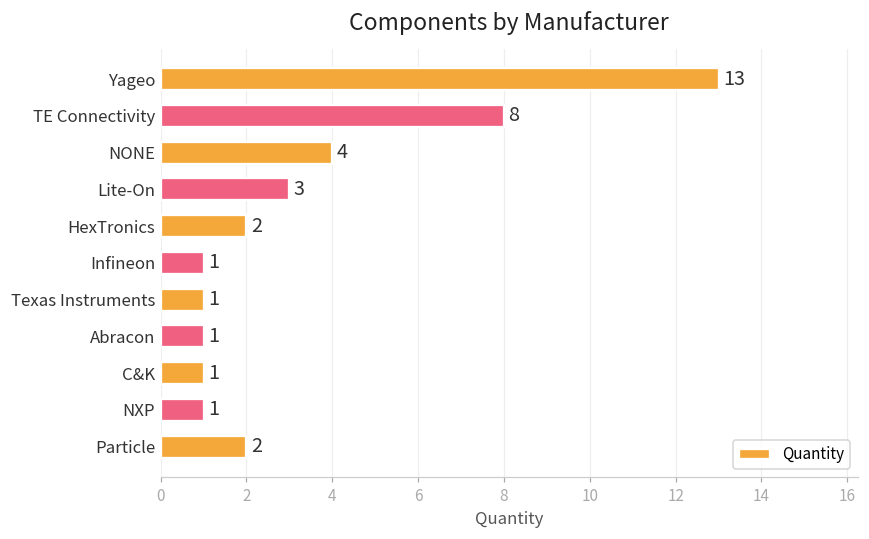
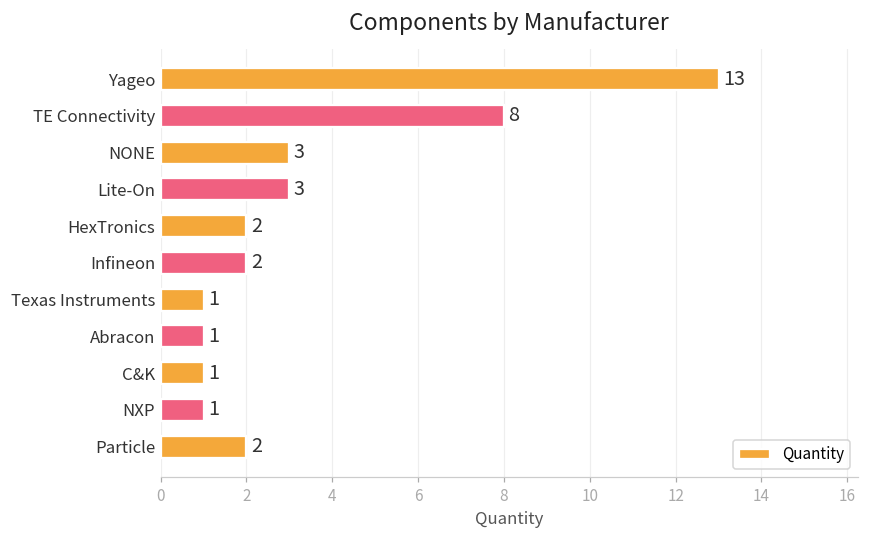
NONE: 4 -> 3
Infineon: 1 -> 2
